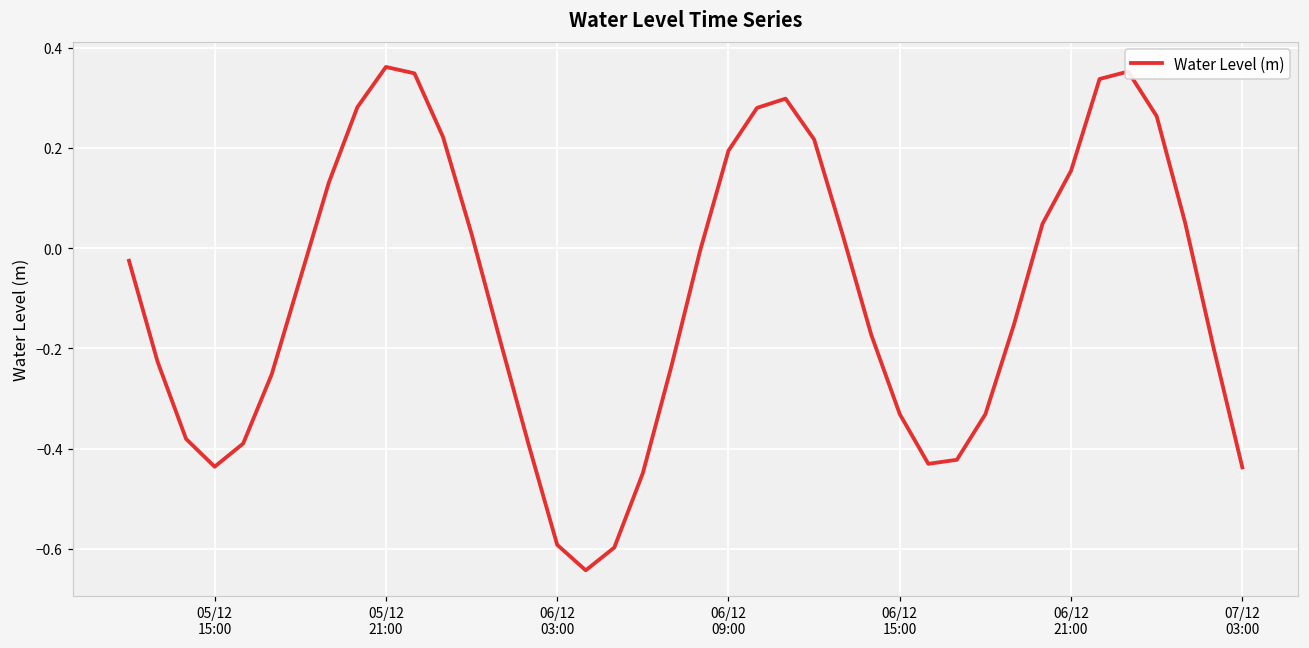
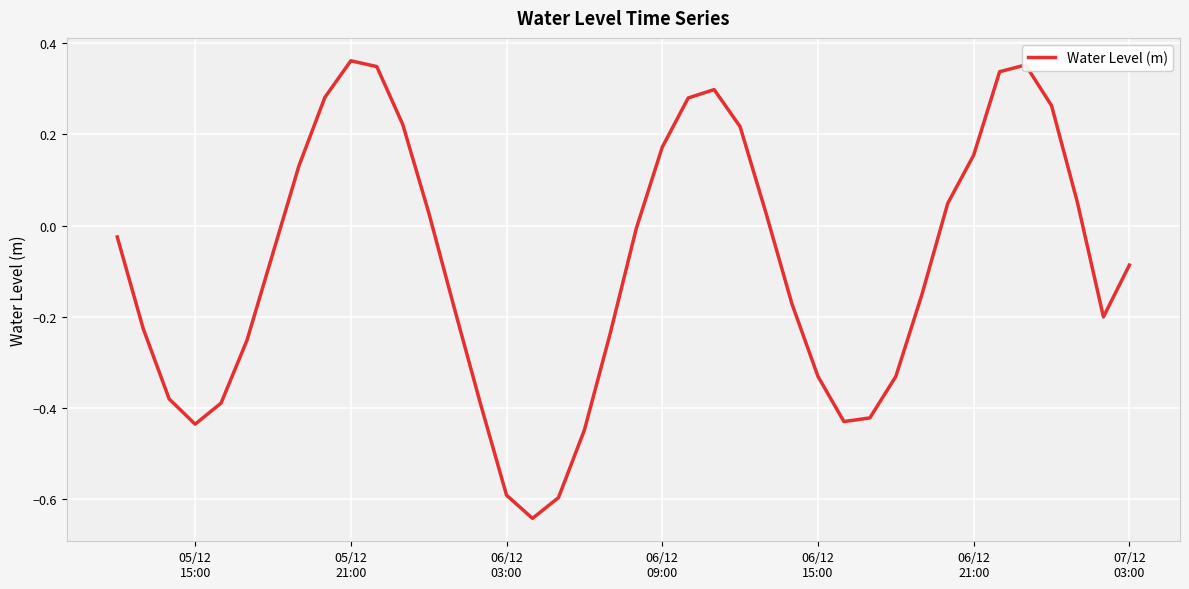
06/12 09:00: 0.19 -> 0.17
07/12 03:00: -0.44 -> -0.09
